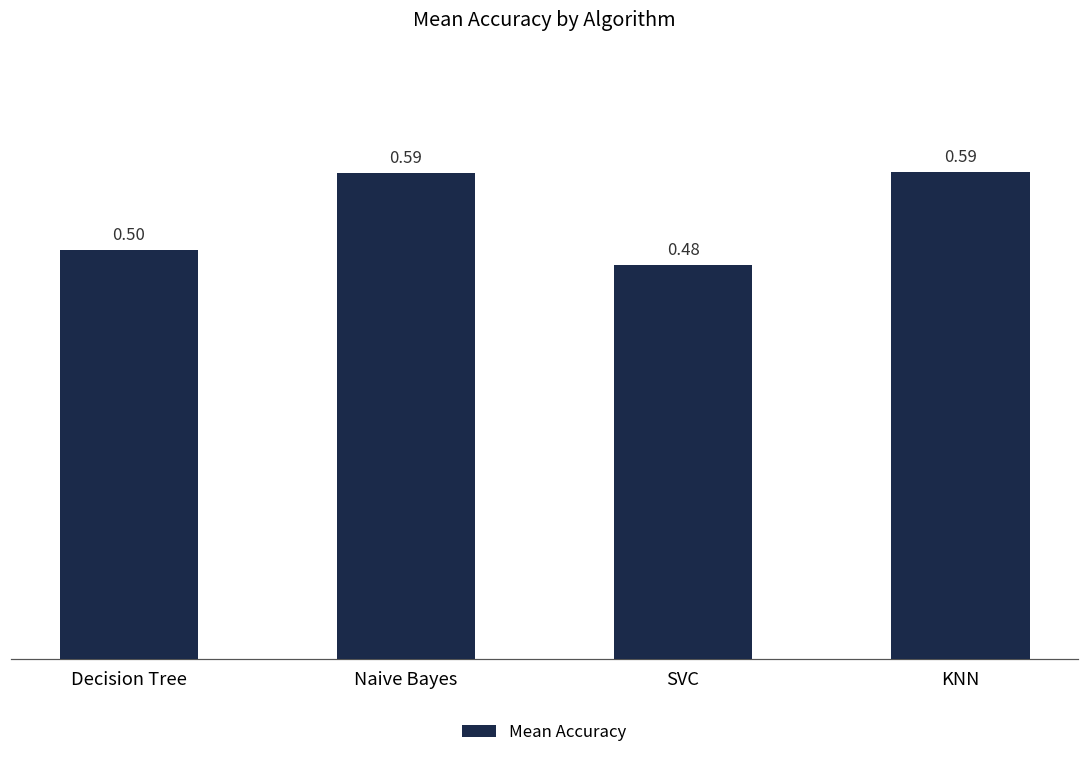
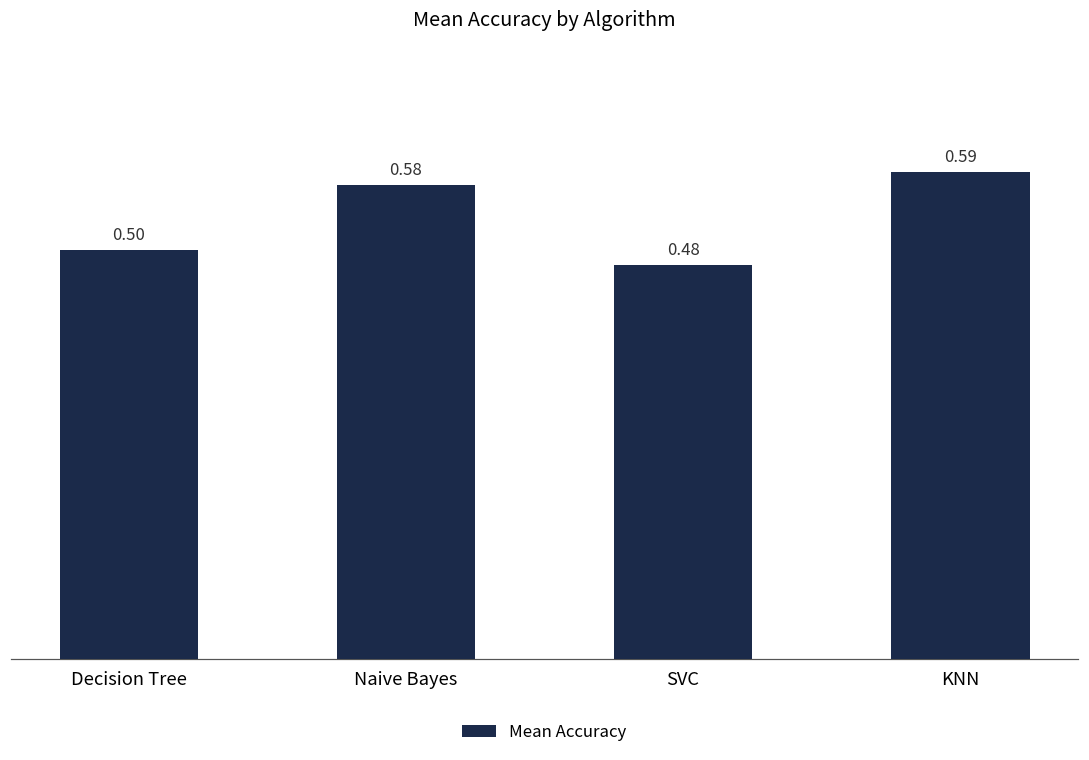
Naive Bayes: 0.59 -> 0.58
